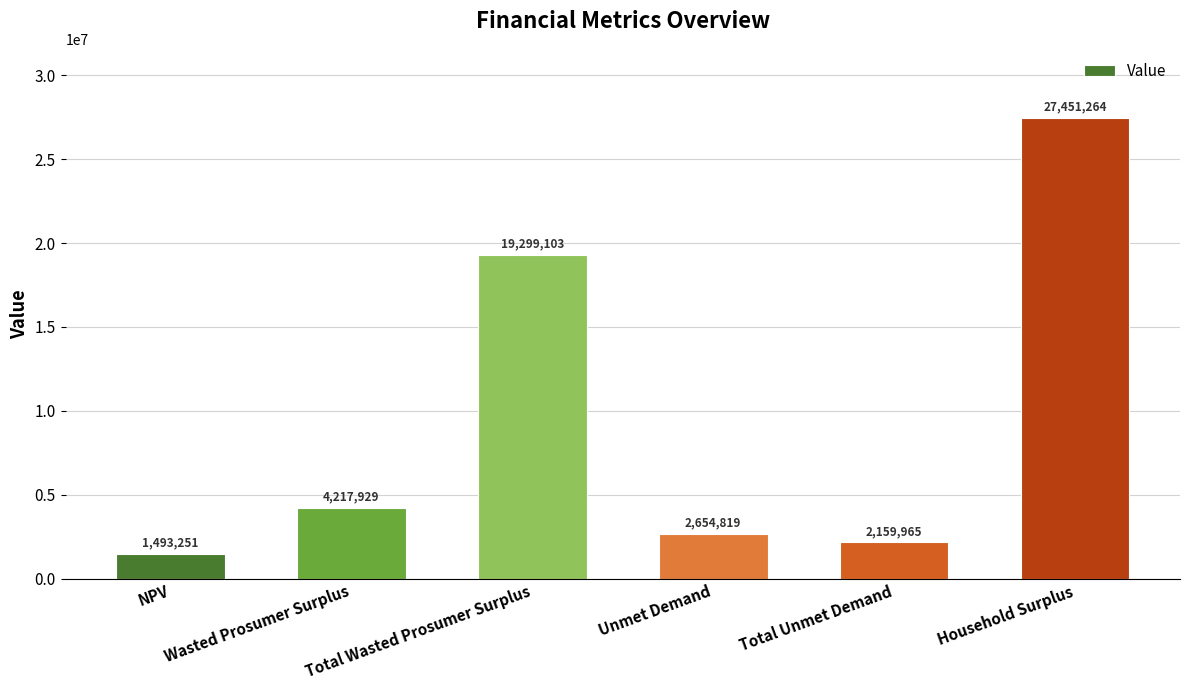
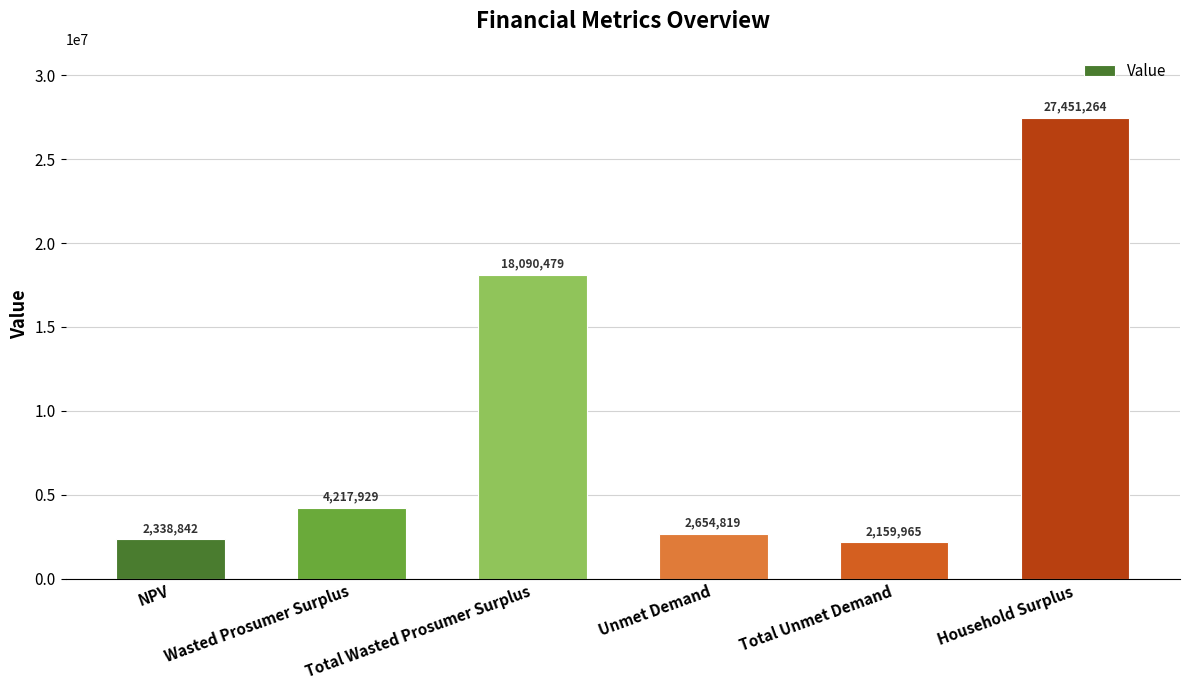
NPV: 1,493,251 -> 2,338,842
Total Wasted Prosumer Surplus: 19,299,103 -> 18,090,479
